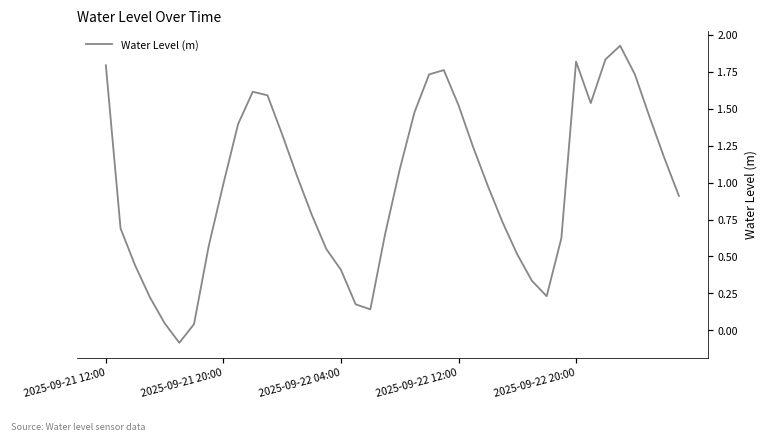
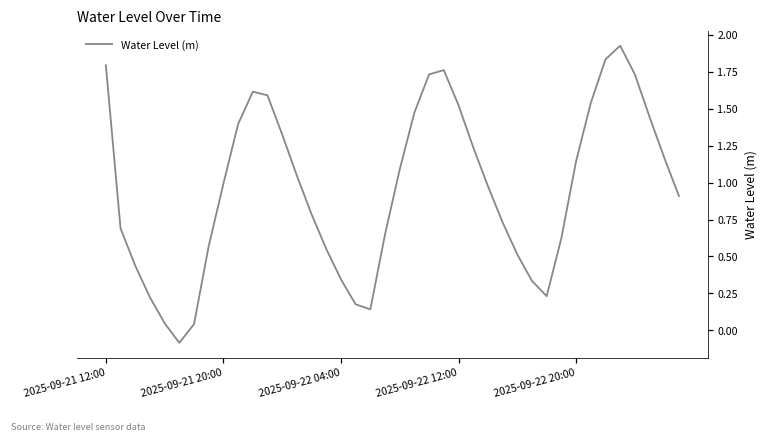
2025-09-22 04:00: 0.41 -> 0.34
2025-09-22 20:00: 1.82 -> 1.14
